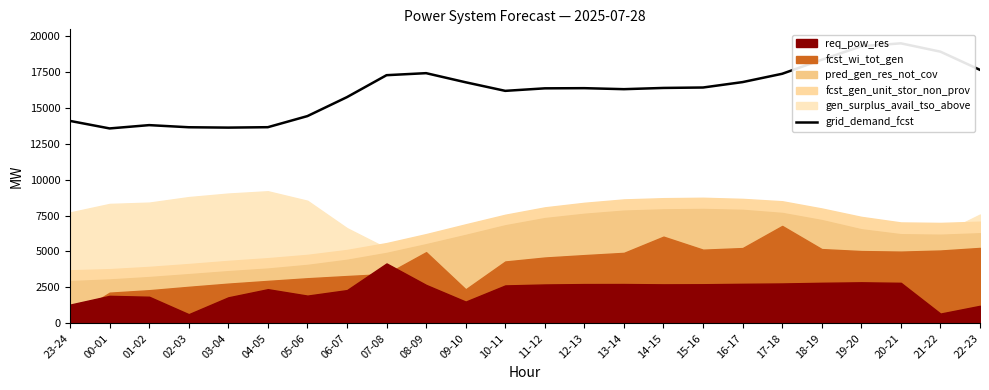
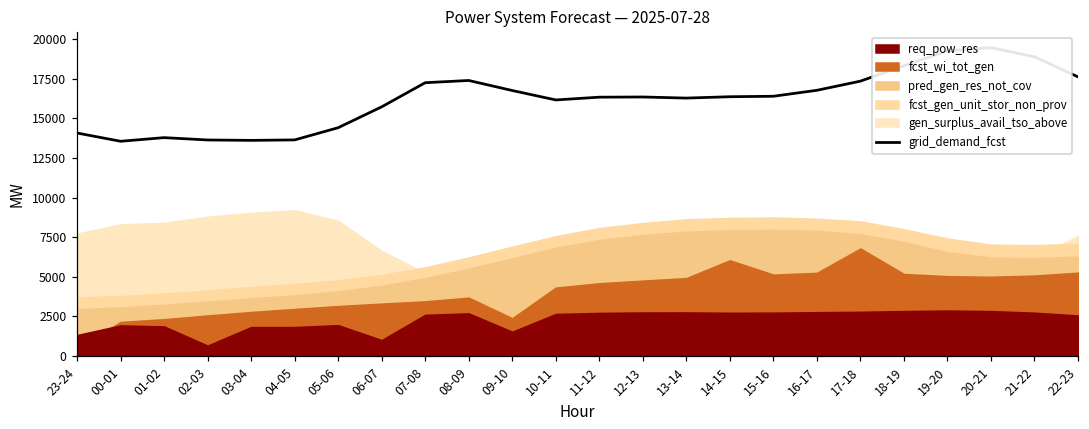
req_pow_res, 04-05: 2400 -> 1800
req_pow_res, 06-07: 2300 -> 1000
req_pow_res, 07-08: 4200 -> 2600
fcst_wi_tot_gen, 08-09: 4900 -> 3700
req_pow_res, 21-22: 700 -> 2700
req_pow_res, 22-23: 1200 -> 2500
